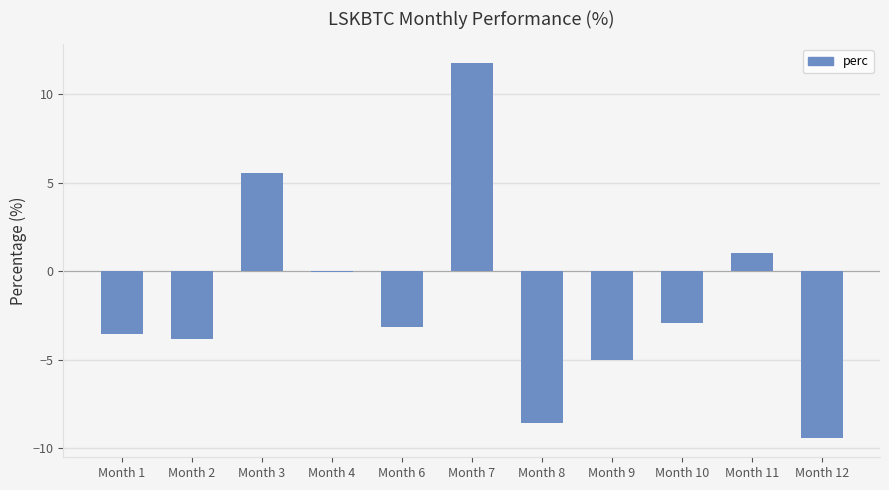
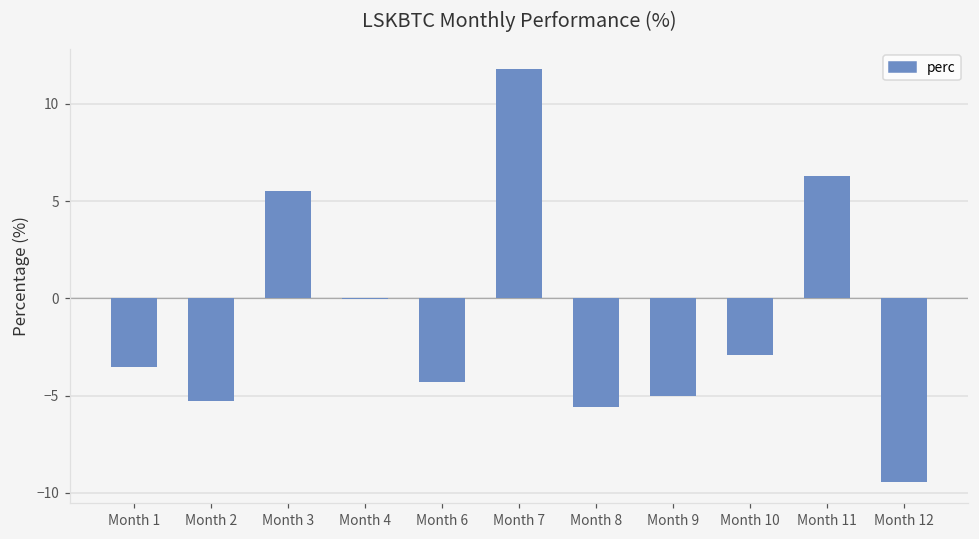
Month 2: -3.8 -> -5.3
Month 6: -3.2 -> -4.3
Month 8: -8.6 -> -5.6
Month 11: 1.0 -> 6.3
